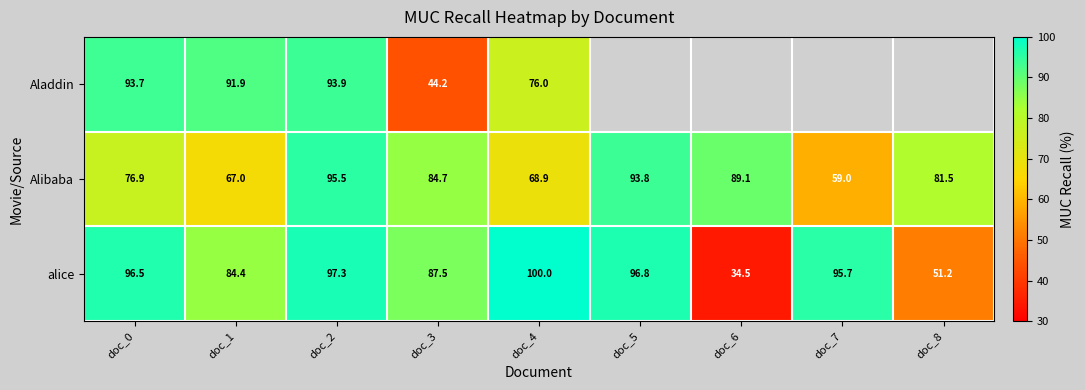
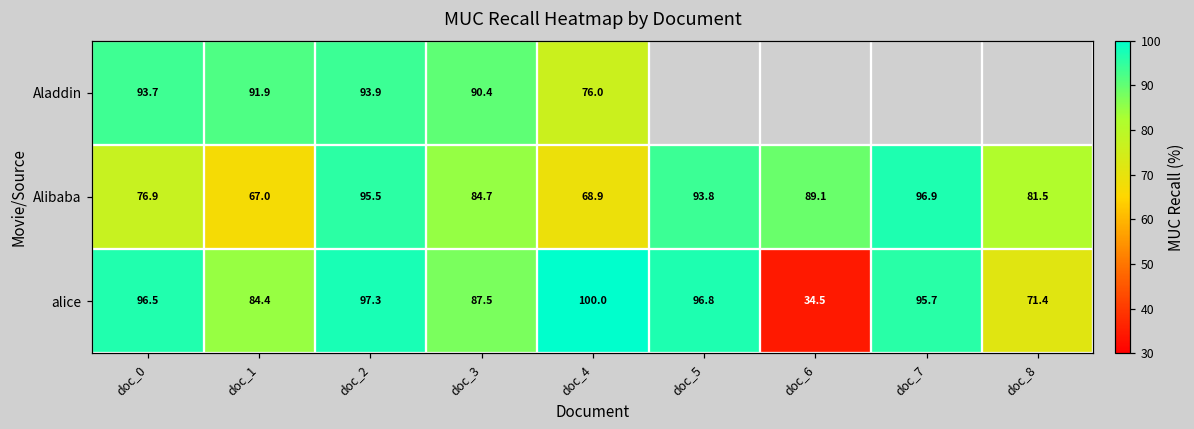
Aladdin, doc_3: 44.2 -> 90.4
Alibaba, doc_7: 59.0 -> 96.9
alice, doc_8: 51.2 -> 71.4
